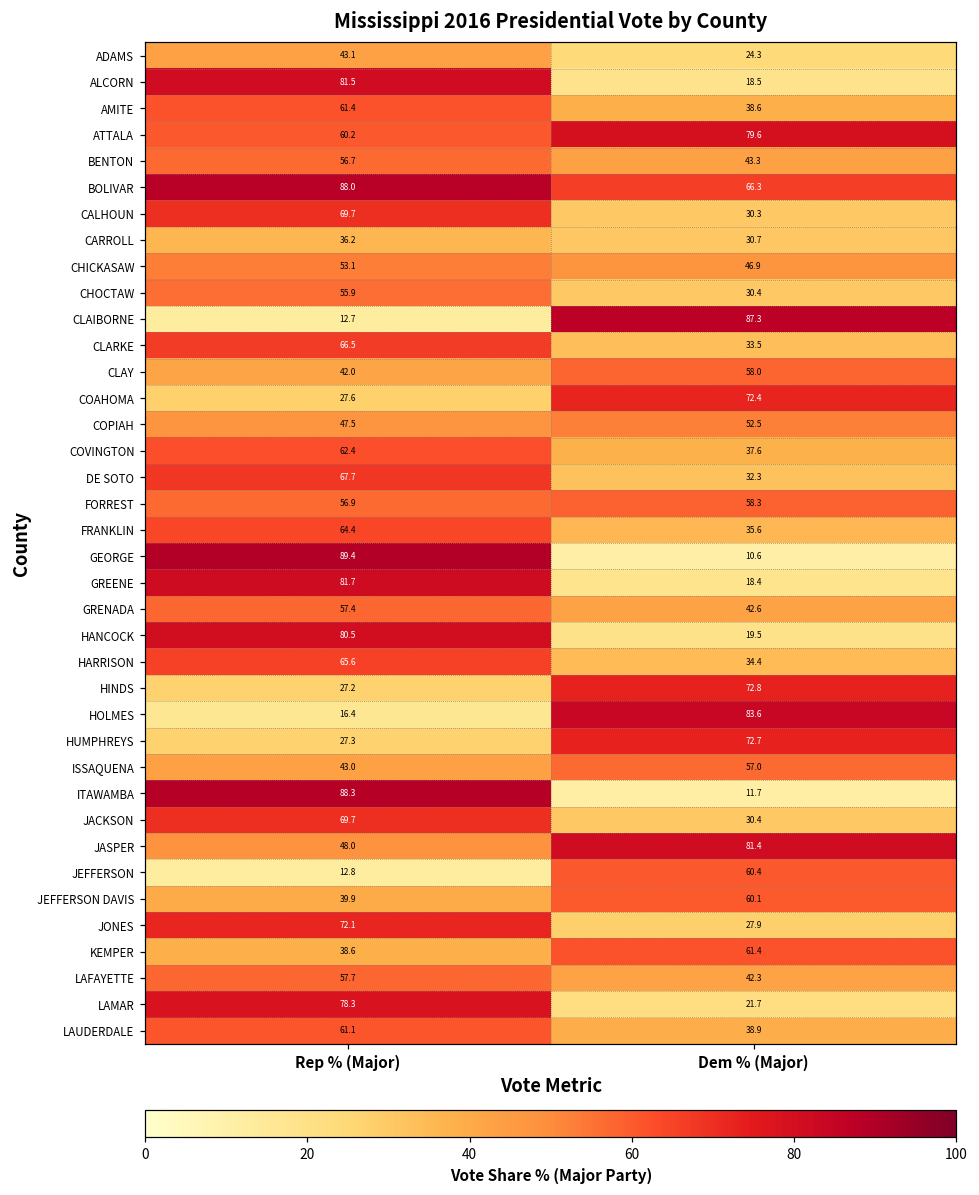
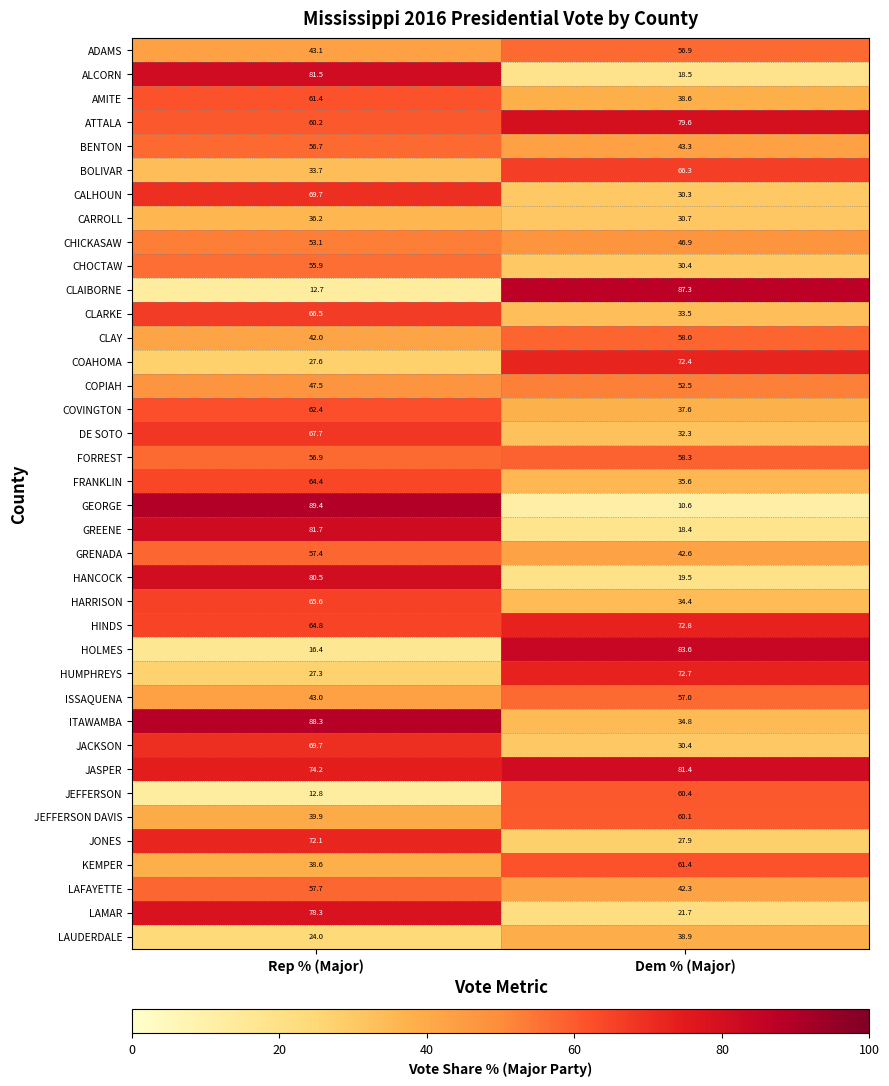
ADAMS, Dem % (Major): 24.3 -> 56.9
BOLIVAR, Rep % (Major): 88.0 -> 33.7
HINDS, Rep % (Major): 27.2 -> 64.8
ITAWAMBA, Dem % (Major): 11.7 -> 34.8
JASPER, Rep % (Major): 48.0 -> 74.2
LAUDERDALE, Rep % (Major): 61.1 -> 24.0
